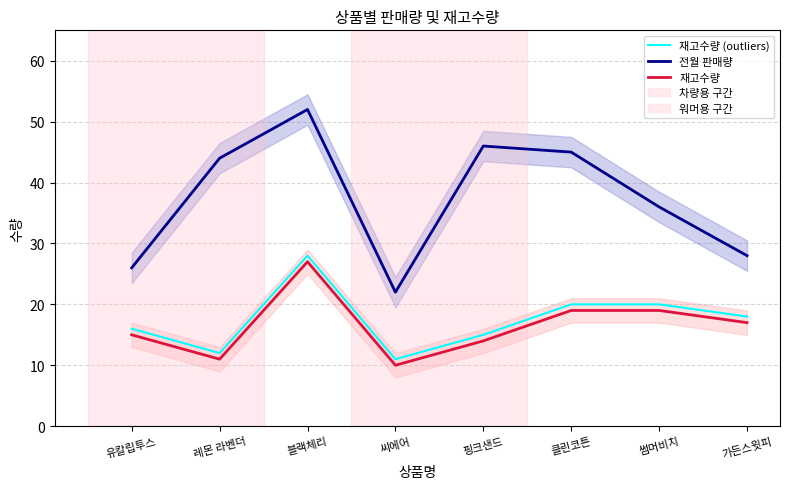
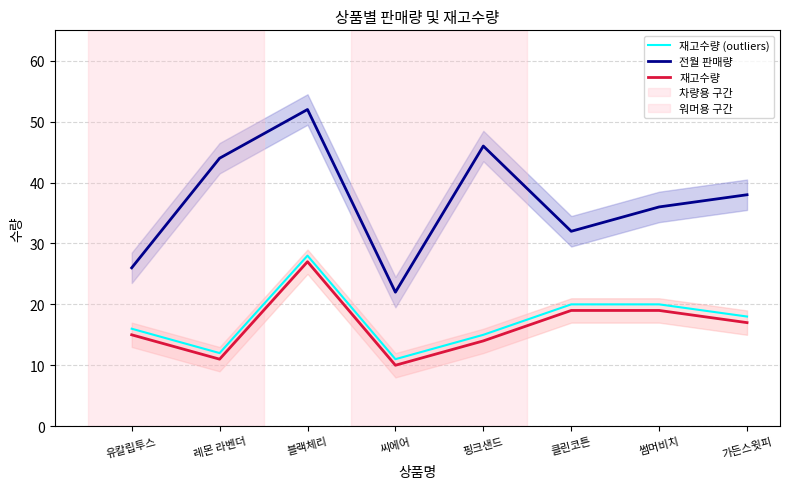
전월 판매량, 클린코튼: 45 -> 32
전월 판매량, 가든스윗피: 28 -> 38
